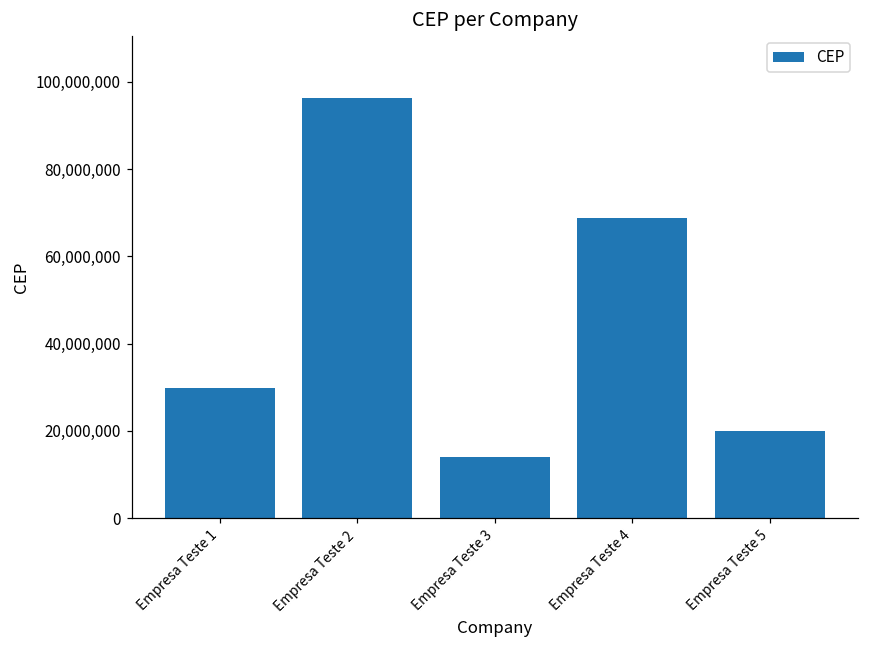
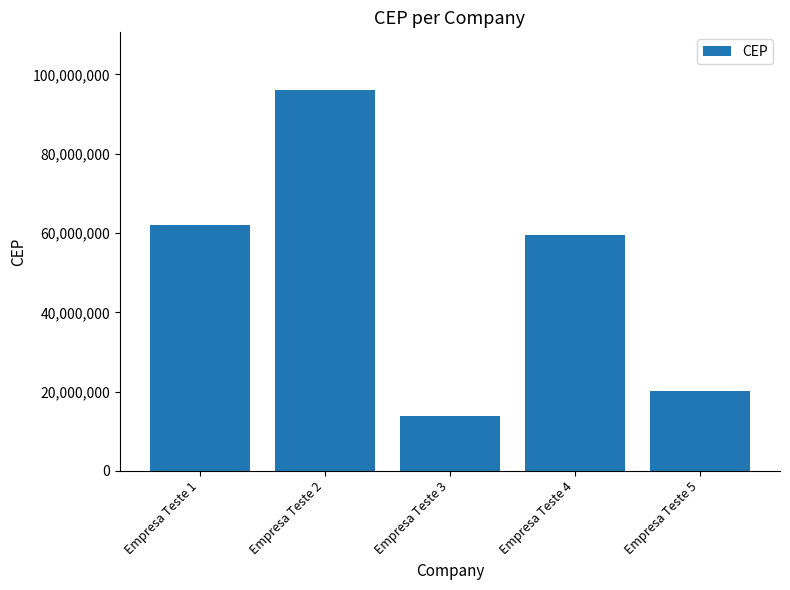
Empresa Teste 1: 30,000,000 -> 62,000,000
Empresa Teste 4: 69,000,000 -> 60,000,000
